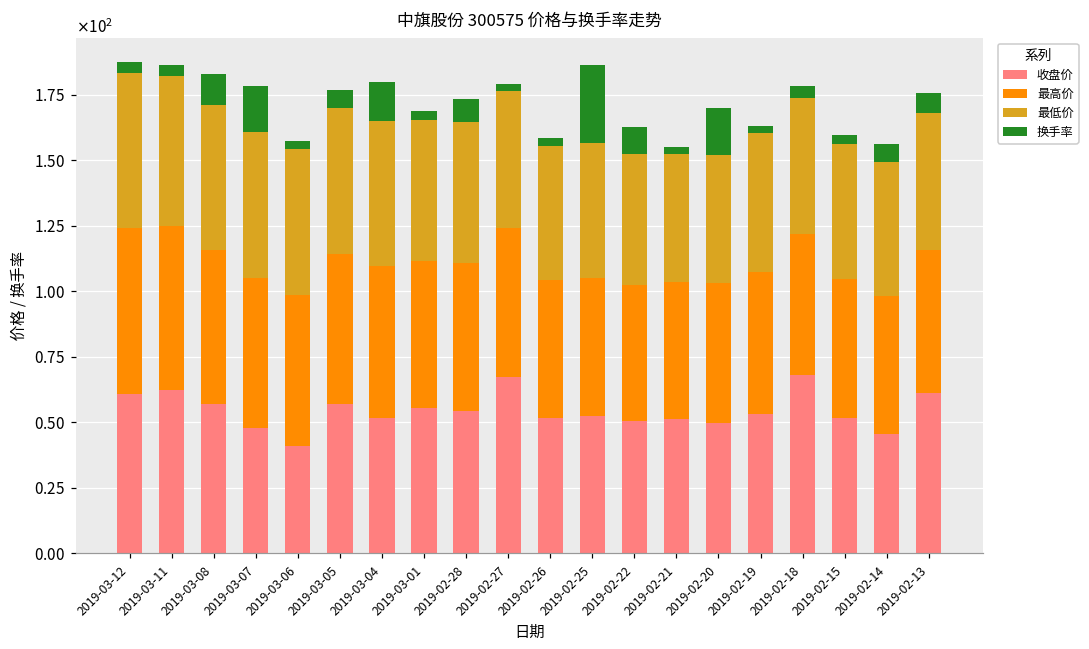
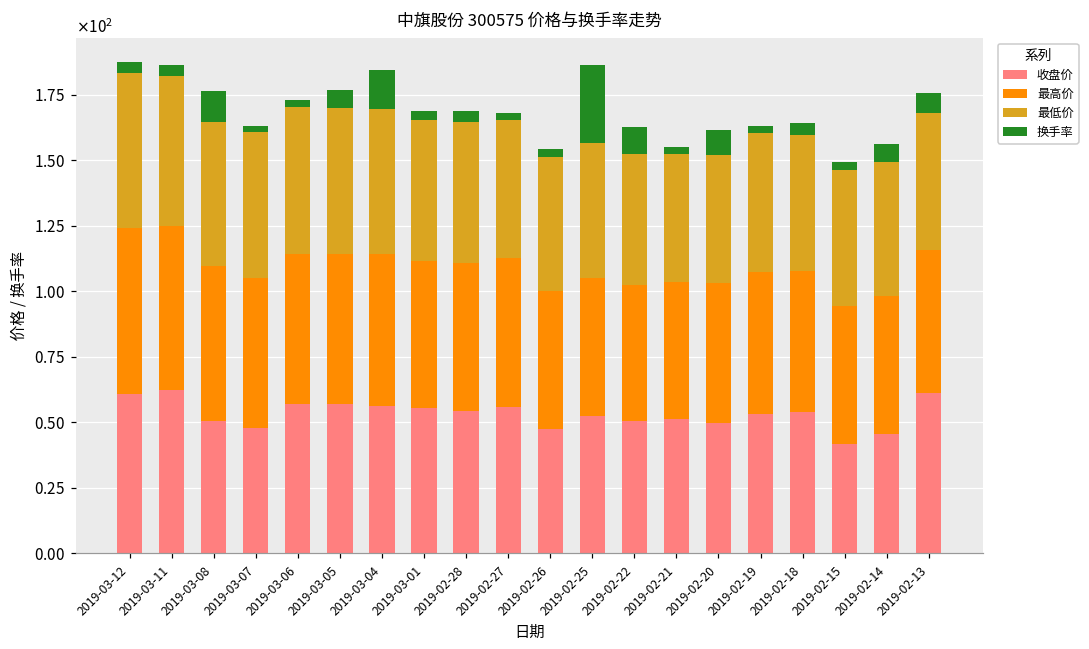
收盘价, 2019-03-08: 57 -> 51
换手率, 2019-03-07: 18 -> 2
收盘价, 2019-03-06: 41 -> 57
收盘价, 2019-03-04: 52 -> 56
换手率, 2019-02-28: 9 -> 4
收盘价, 2019-02-27: 67 -> 56
收盘价, 2019-02-26: 52 -> 48
换手率, 2019-02-20: 18 -> 9
收盘价, 2019-02-18: 68 -> 54
收盘价, 2019-02-15: 52 -> 42
